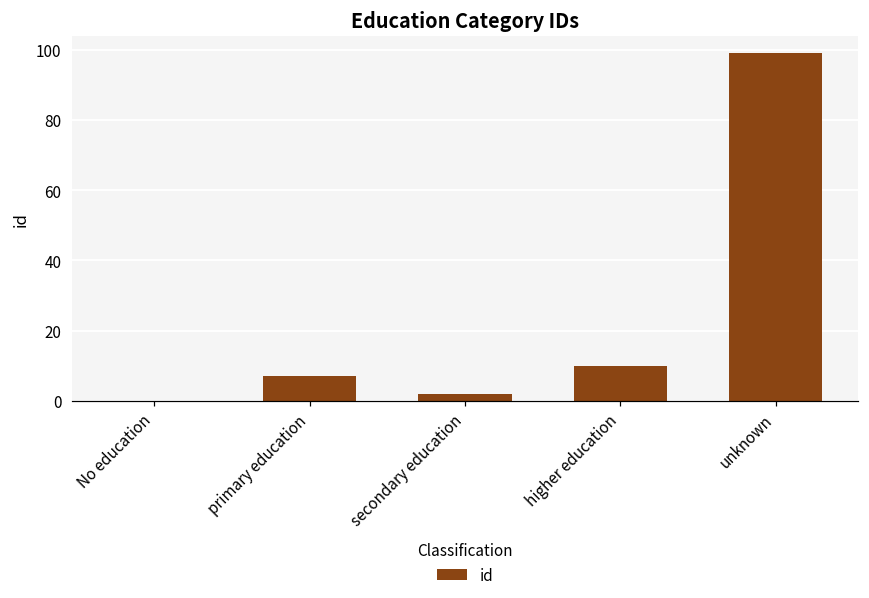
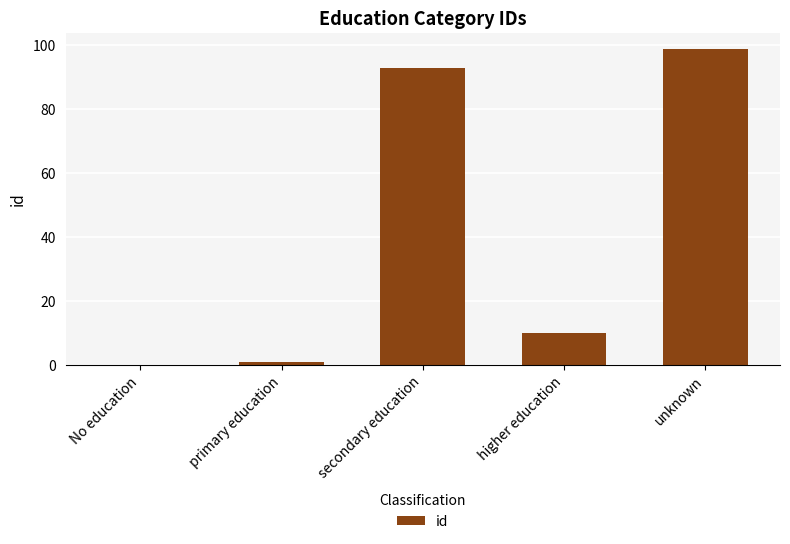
primary education: 7 -> 1
secondary education: 2 -> 93
